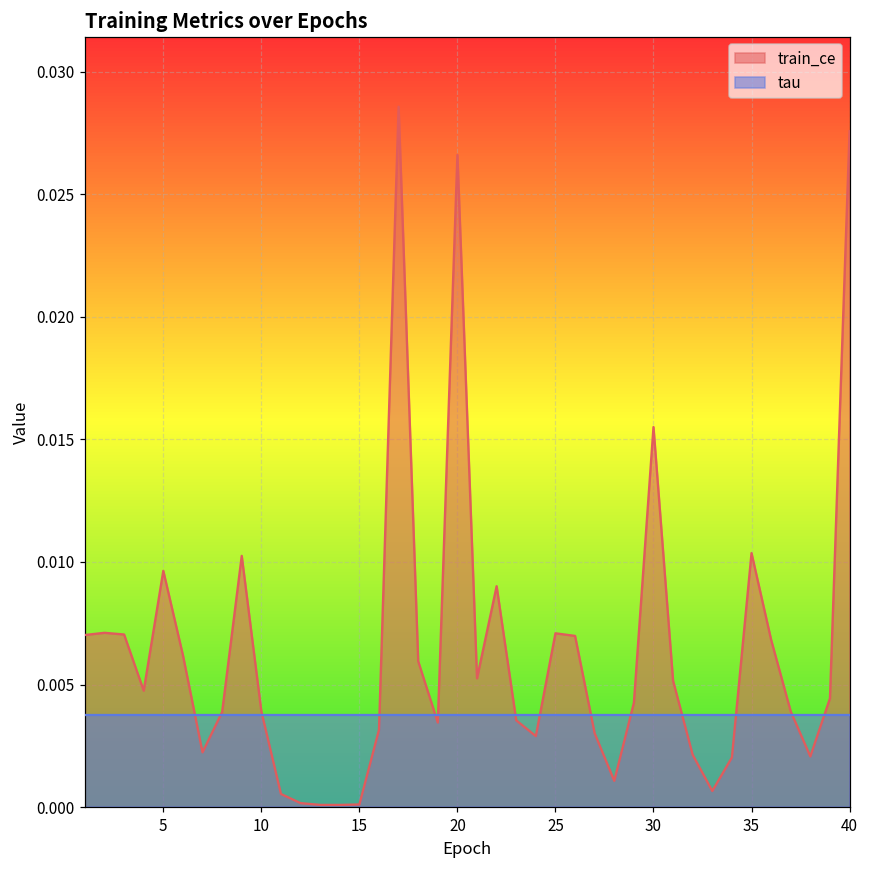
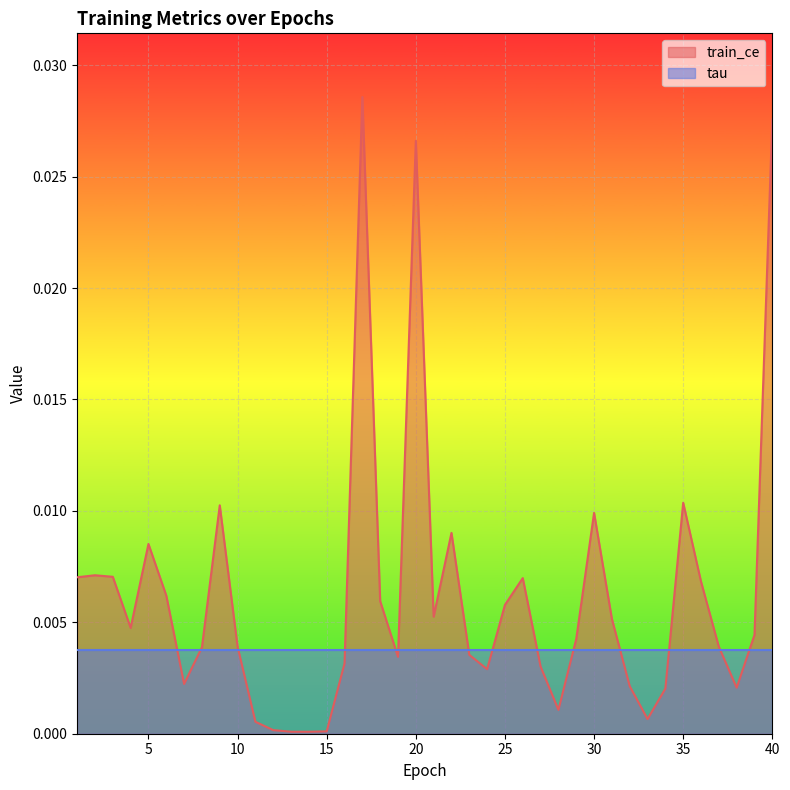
train_ce, 5: 0.0096 -> 0.0085
train_ce, 25: 0.0071 -> 0.0058
train_ce, 30: 0.0155 -> 0.0099
